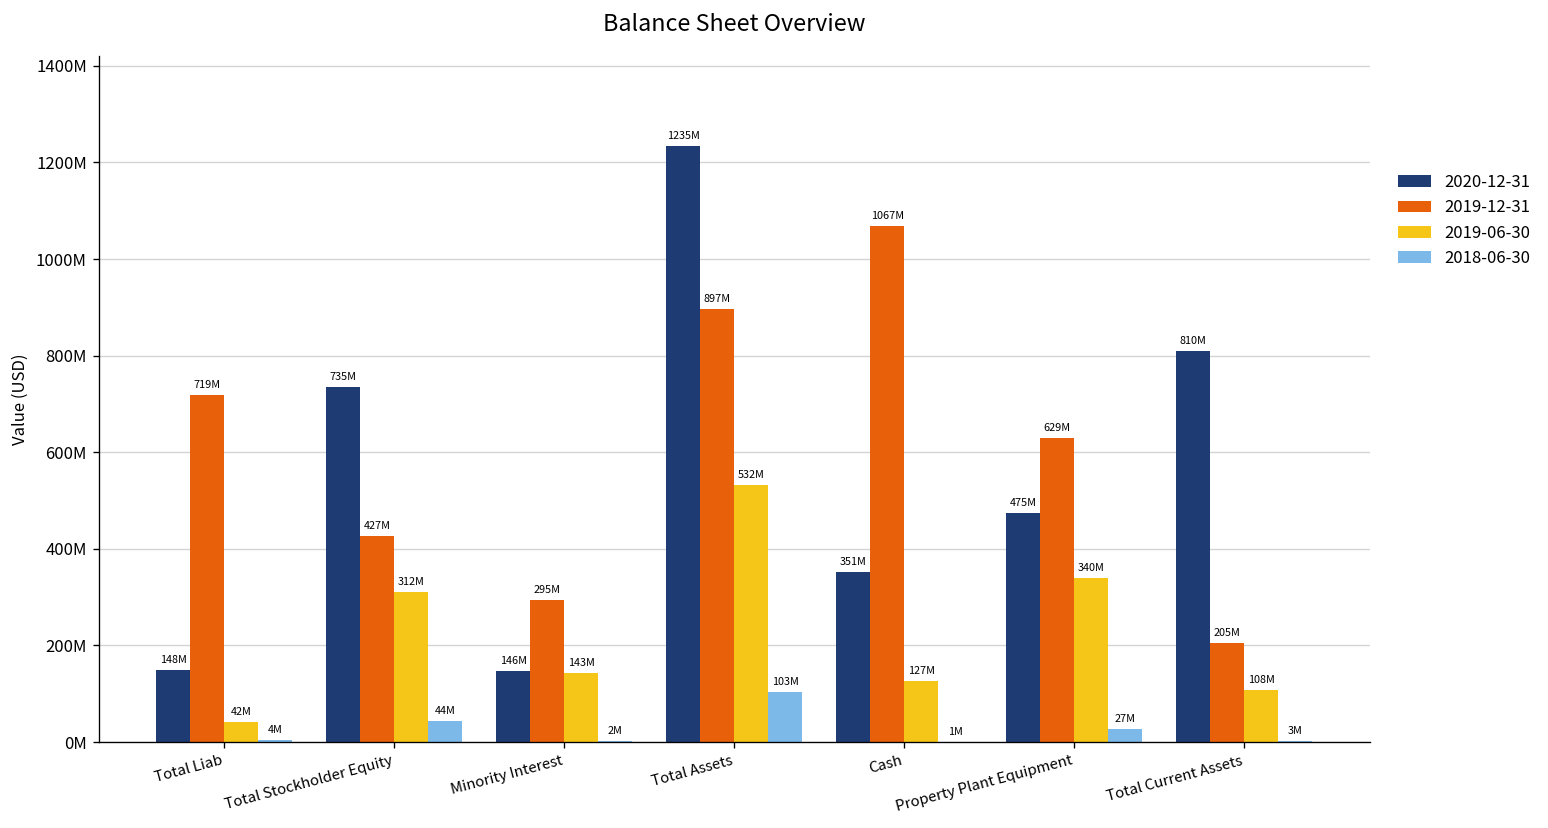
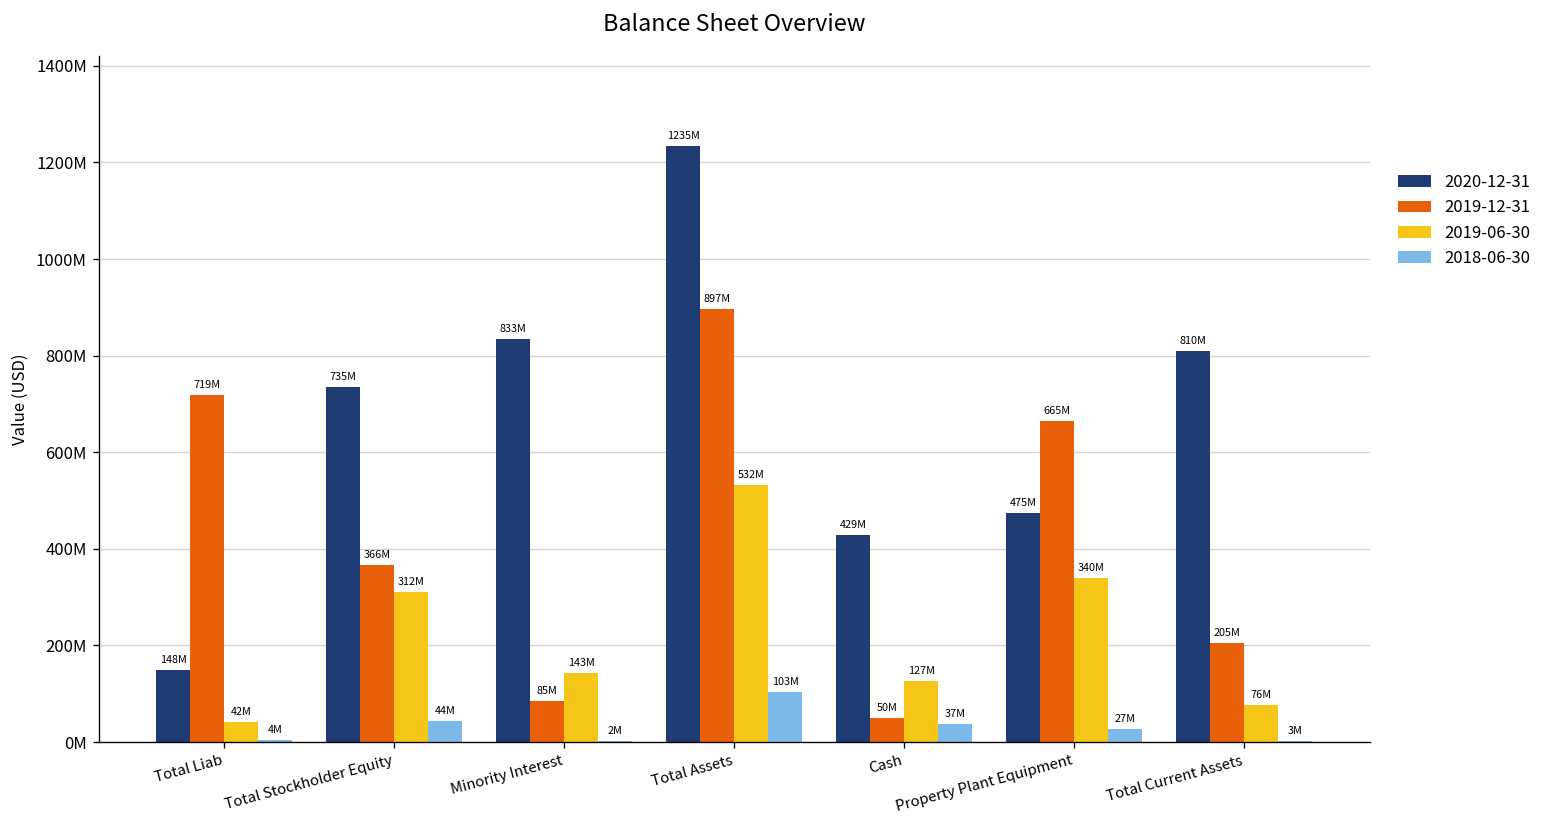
2019-12-31, Total Stockholder Equity: 427M -> 366M
2020-12-31, Minority Interest: 146M -> 833M
2019-12-31, Minority Interest: 295M -> 85M
2020-12-31, Cash: 351M -> 429M
2019-12-31, Cash: 1067M -> 50M
2018-06-30, Cash: 1M -> 37M
2019-12-31, Property Plant Equipment: 629M -> 665M
2019-06-30, Total Current Assets: 108M -> 76M
